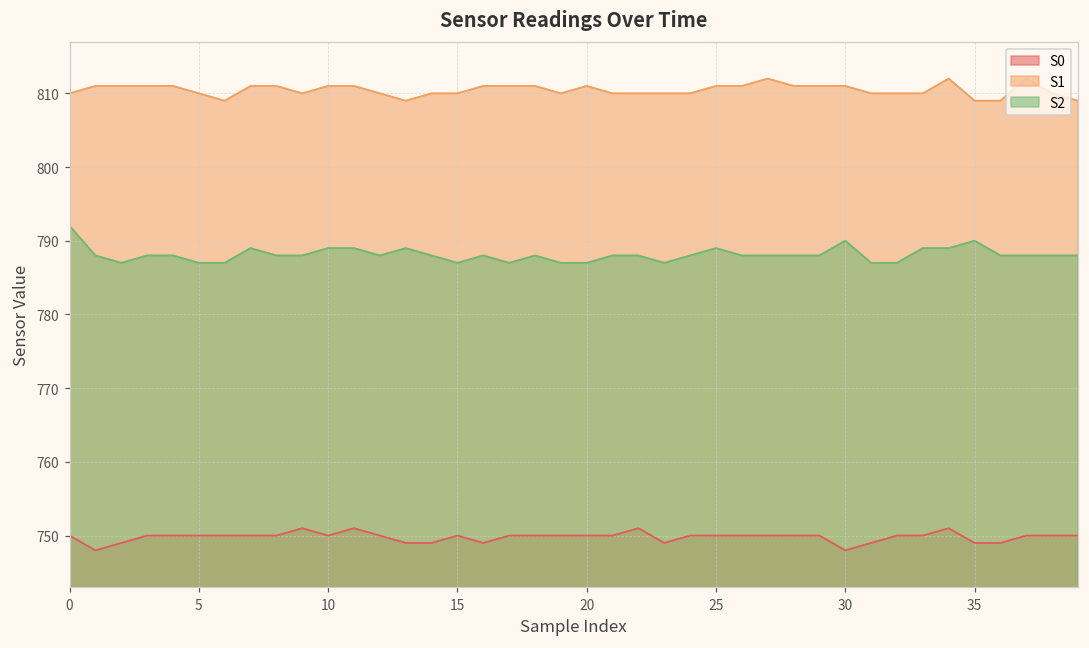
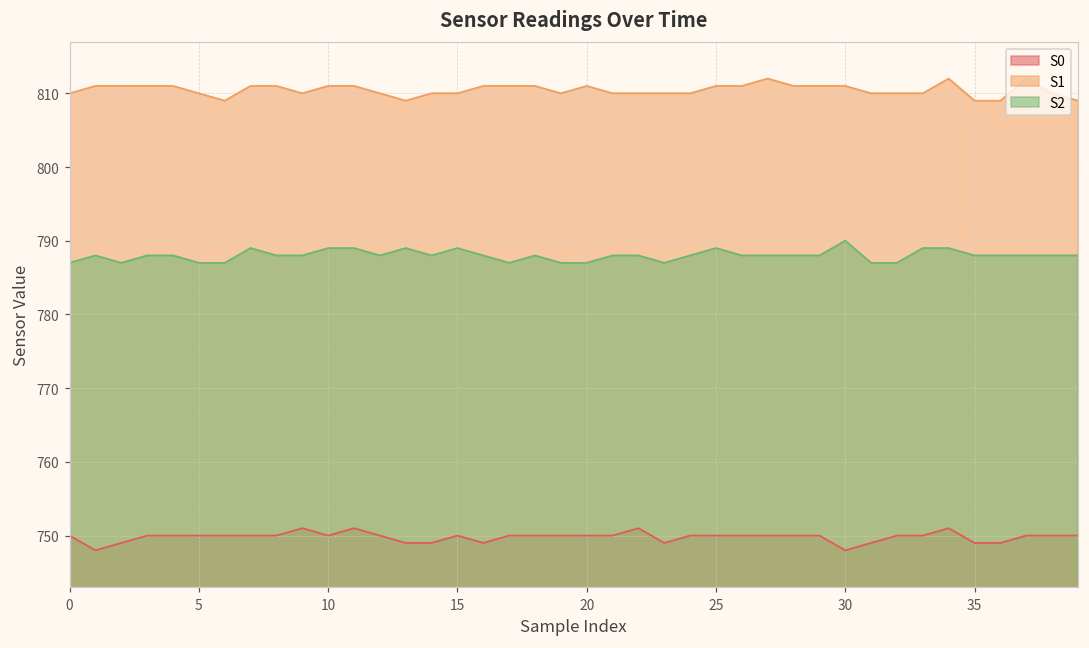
S2, 0: 792 -> 787
S2, 15: 787 -> 789
S2, 35: 790 -> 788
